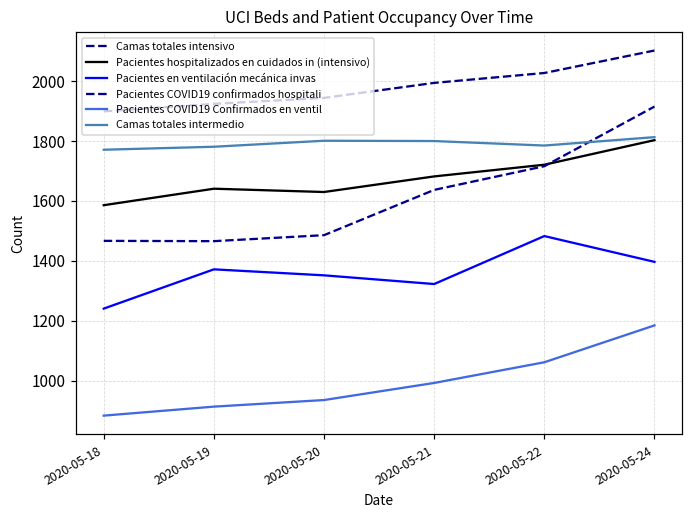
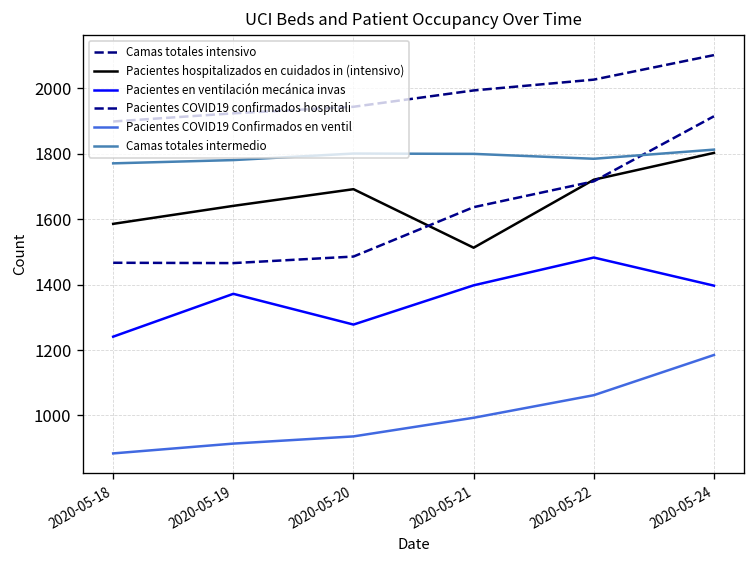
Pacientes hospitalizados en cuidados in (intensivo), 2020-05-20: 1630 -> 1690
Pacientes en ventilación mecánica invas, 2020-05-20: 1350 -> 1280
Pacientes hospitalizados en cuidados in (intensivo), 2020-05-21: 1680 -> 1510
Pacientes en ventilación mecánica invas, 2020-05-21: 1320 -> 1400
